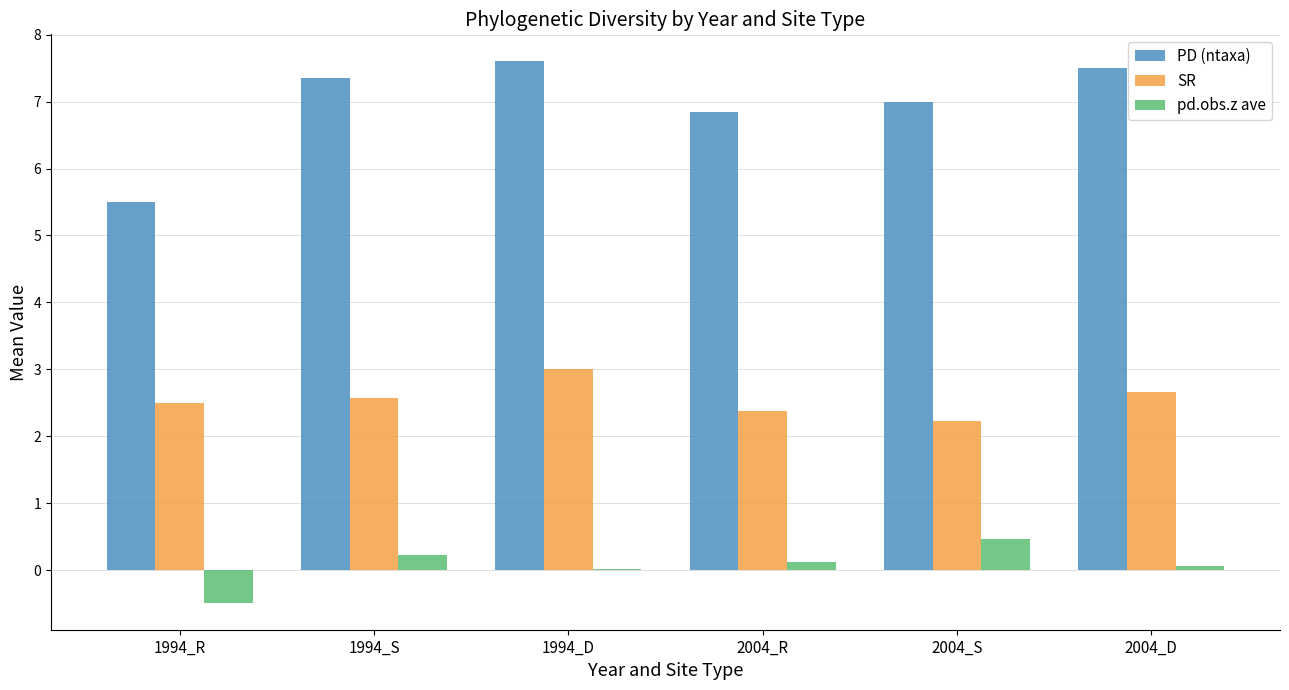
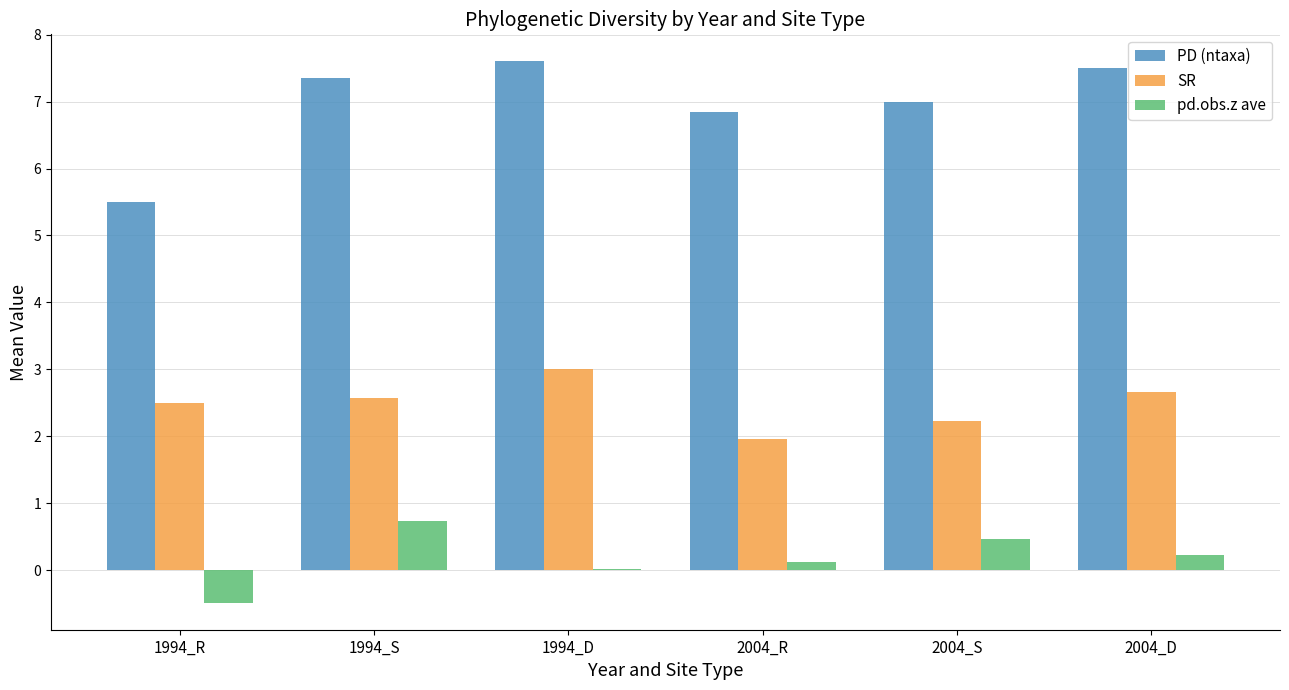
pd.obs.z ave, 1994_S: 0.2 -> 0.7
SR, 2004_R: 2.4 -> 2.0
pd.obs.z ave, 2004_D: 0.1 -> 0.2
